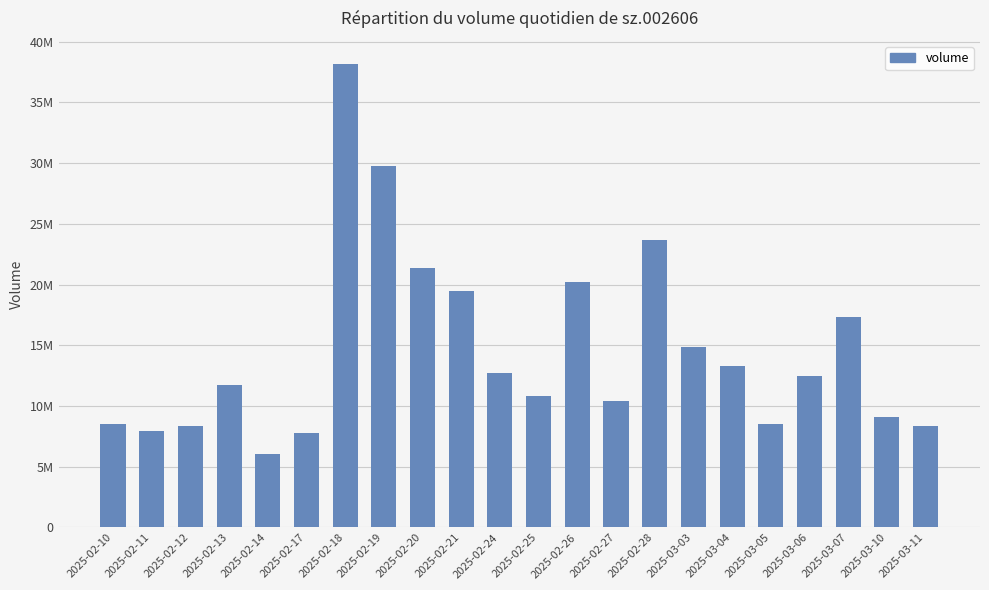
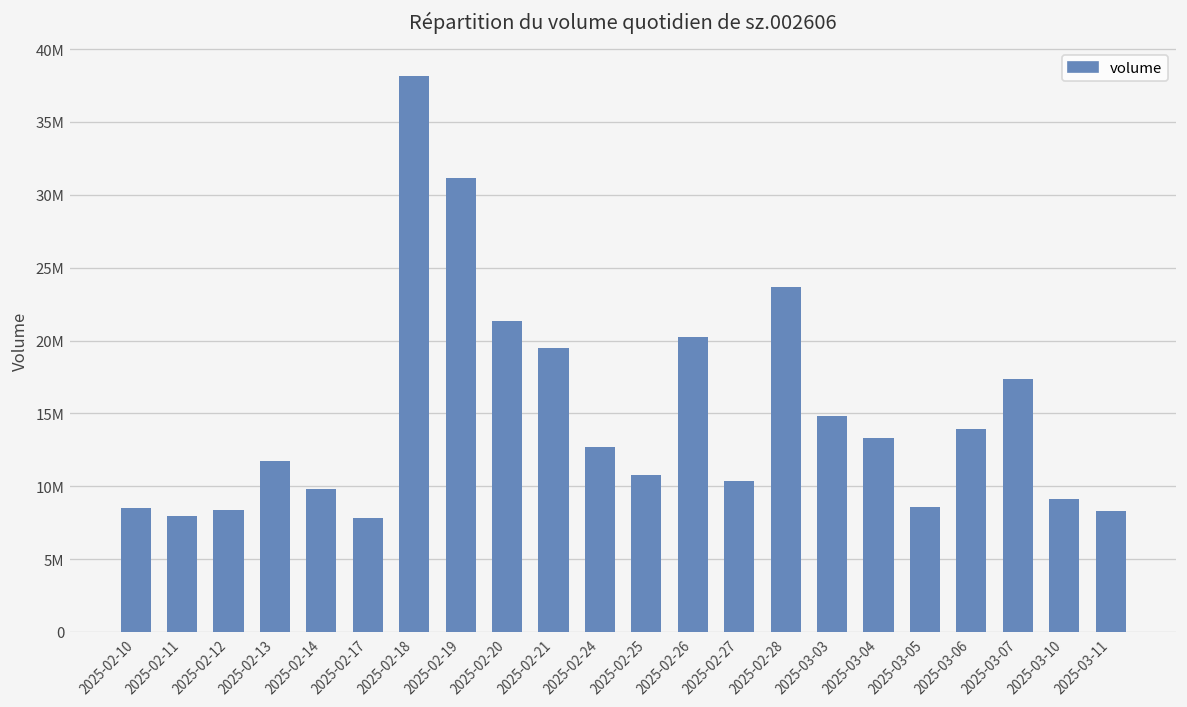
2025-02-14: 6100000 -> 9800000
2025-02-19: 29700000 -> 31200000
2025-03-06: 12500000 -> 13900000
